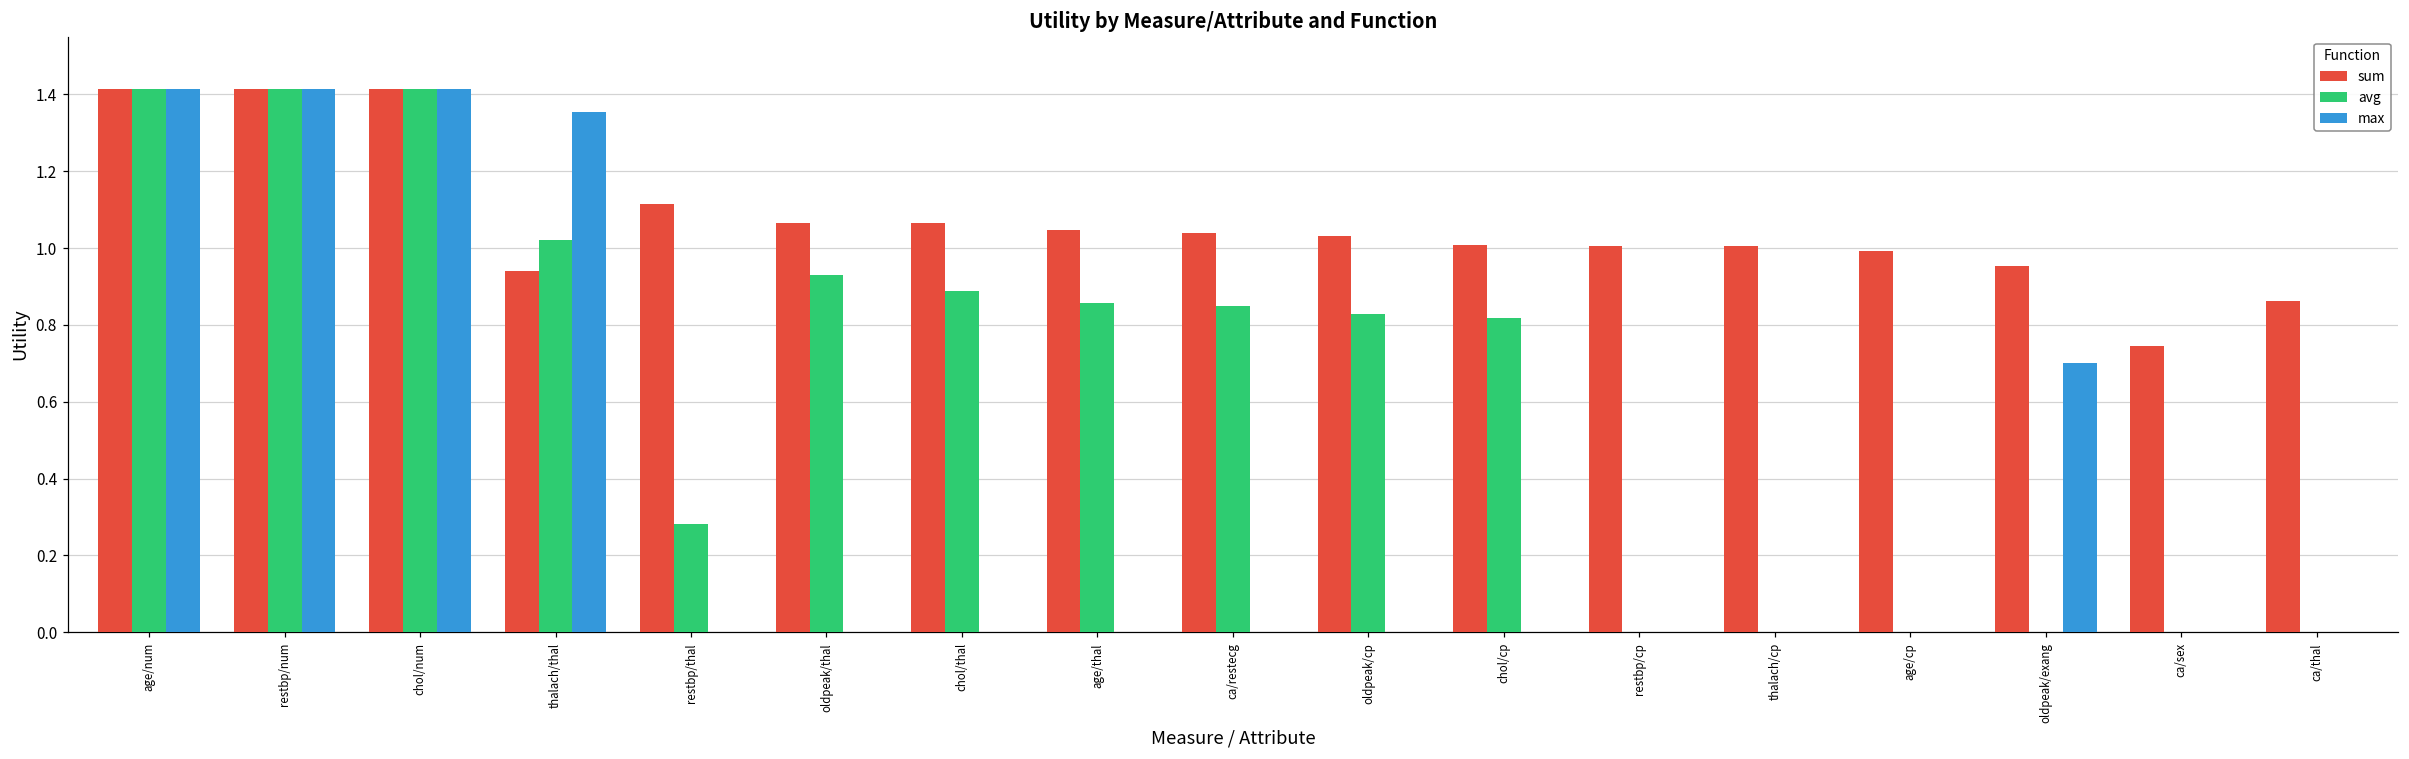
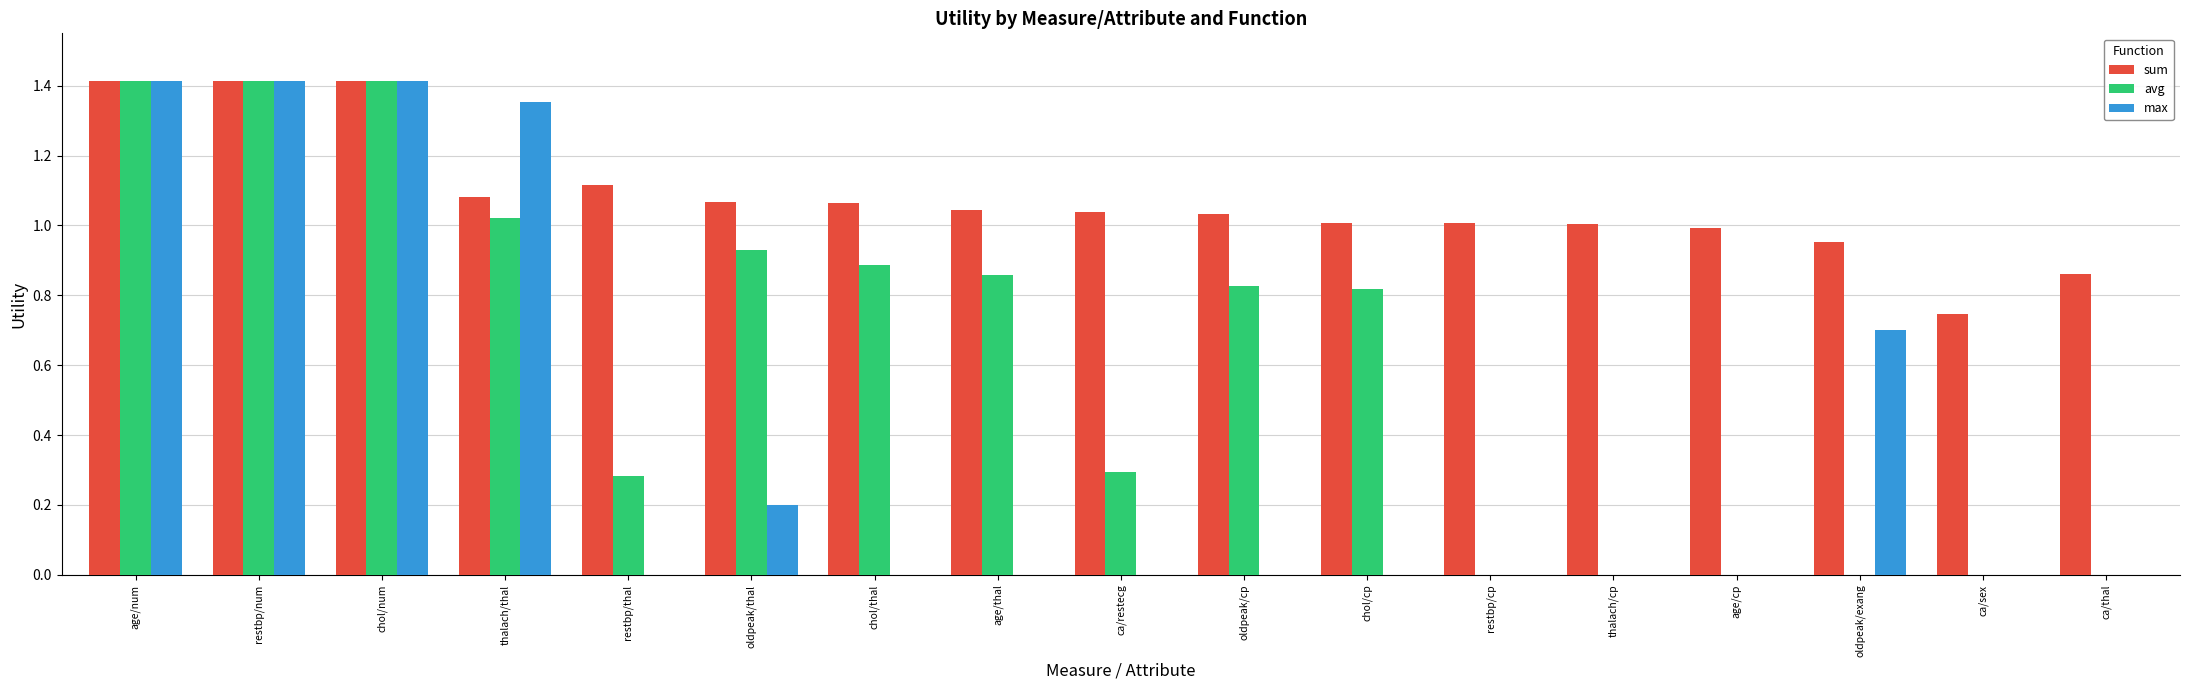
sum, thalach/thal: 0.94 -> 1.08
max, oldpeak/thal: 0.0 -> 0.2
avg, ca/restecg: 0.85 -> 0.30
